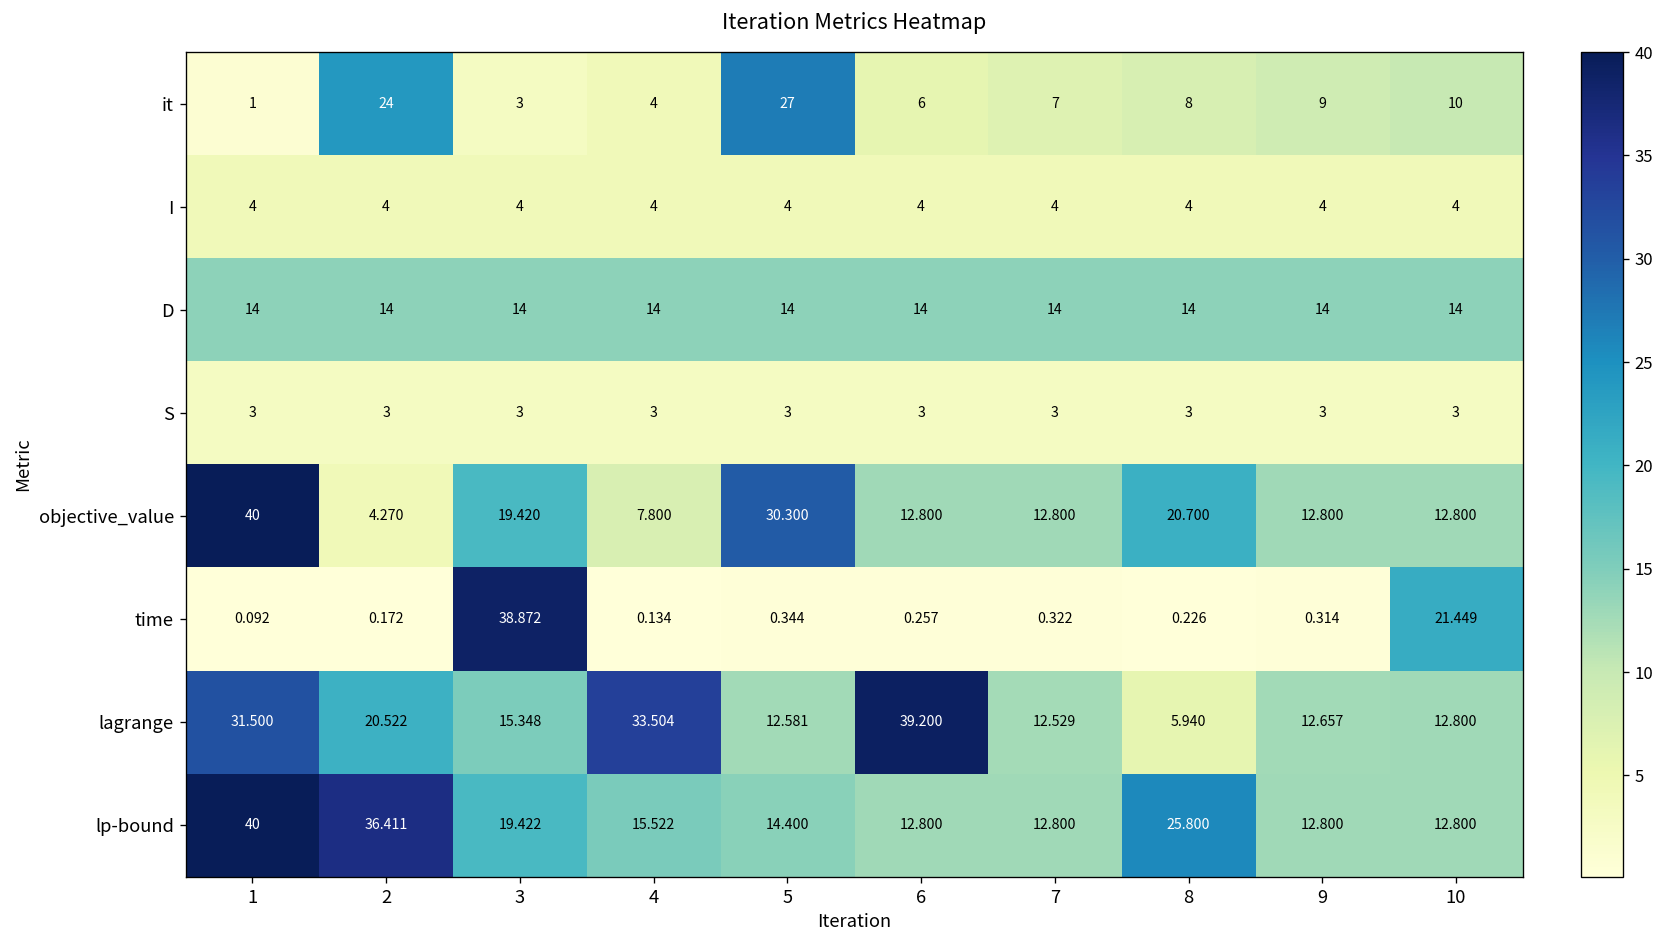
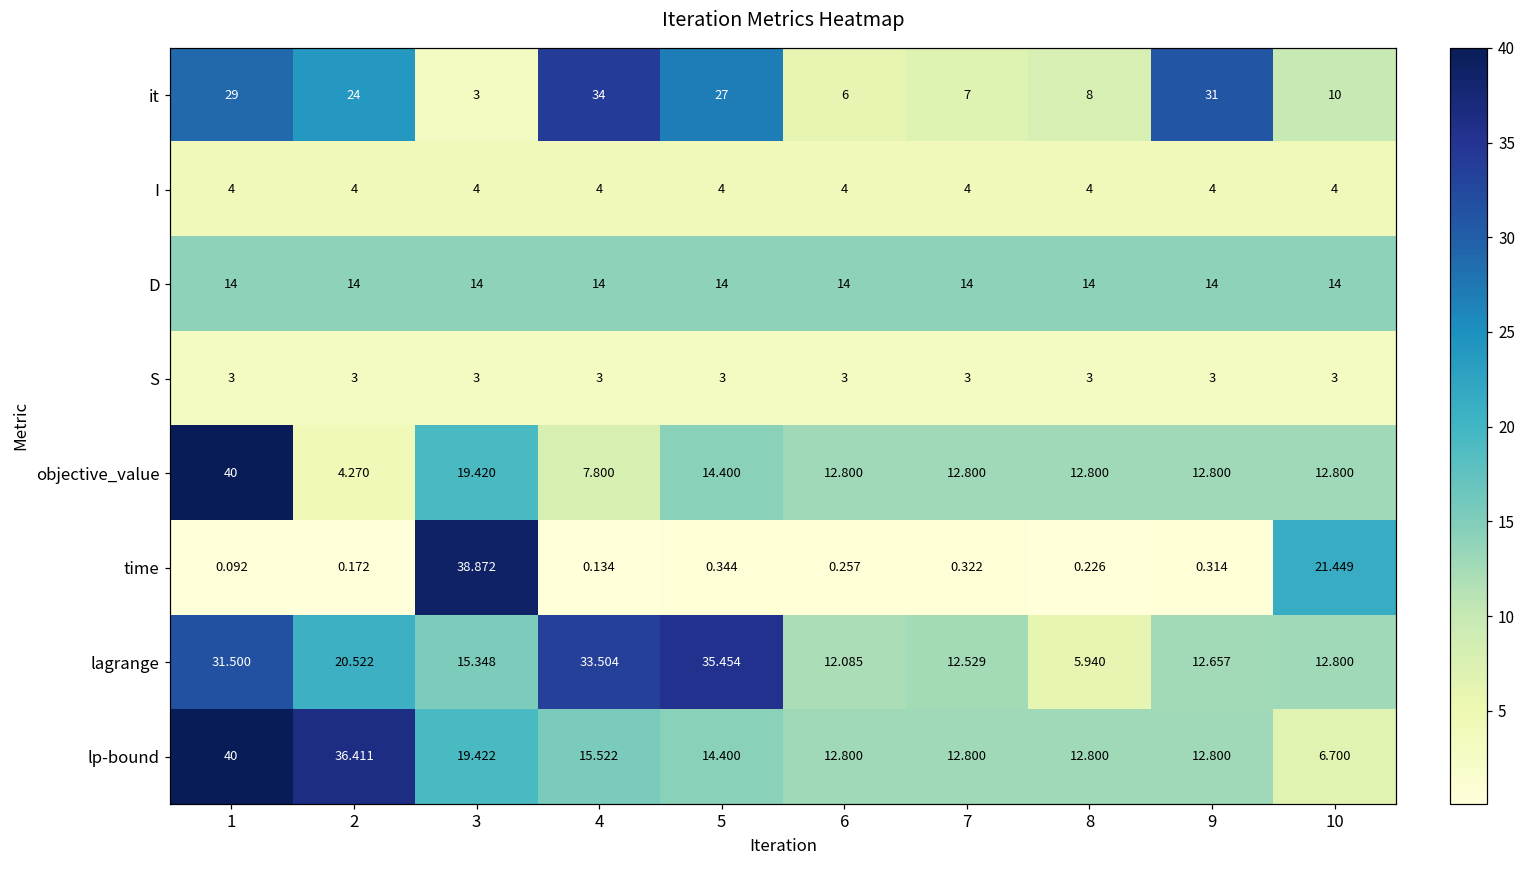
it, 1: 1 -> 29
it, 4: 4 -> 34
it, 9: 9 -> 31
objective_value, 5: 30.300 -> 14.400
objective_value, 8: 20.700 -> 12.800
lagrange, 5: 12.581 -> 35.454
lagrange, 6: 39.200 -> 12.085
lp-bound, 8: 25.800 -> 12.800
lp-bound, 10: 12.800 -> 6.700
